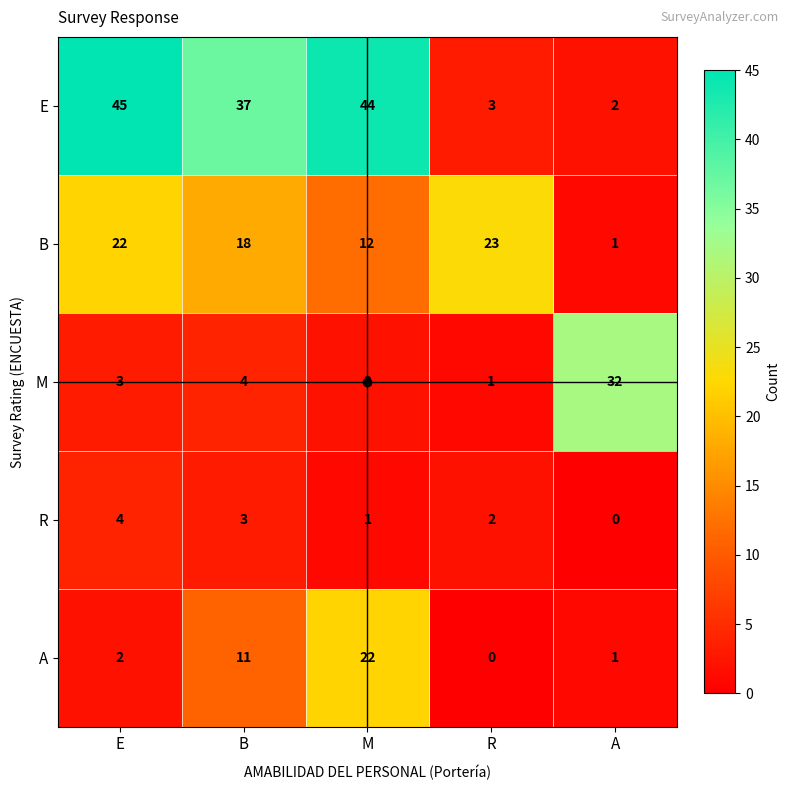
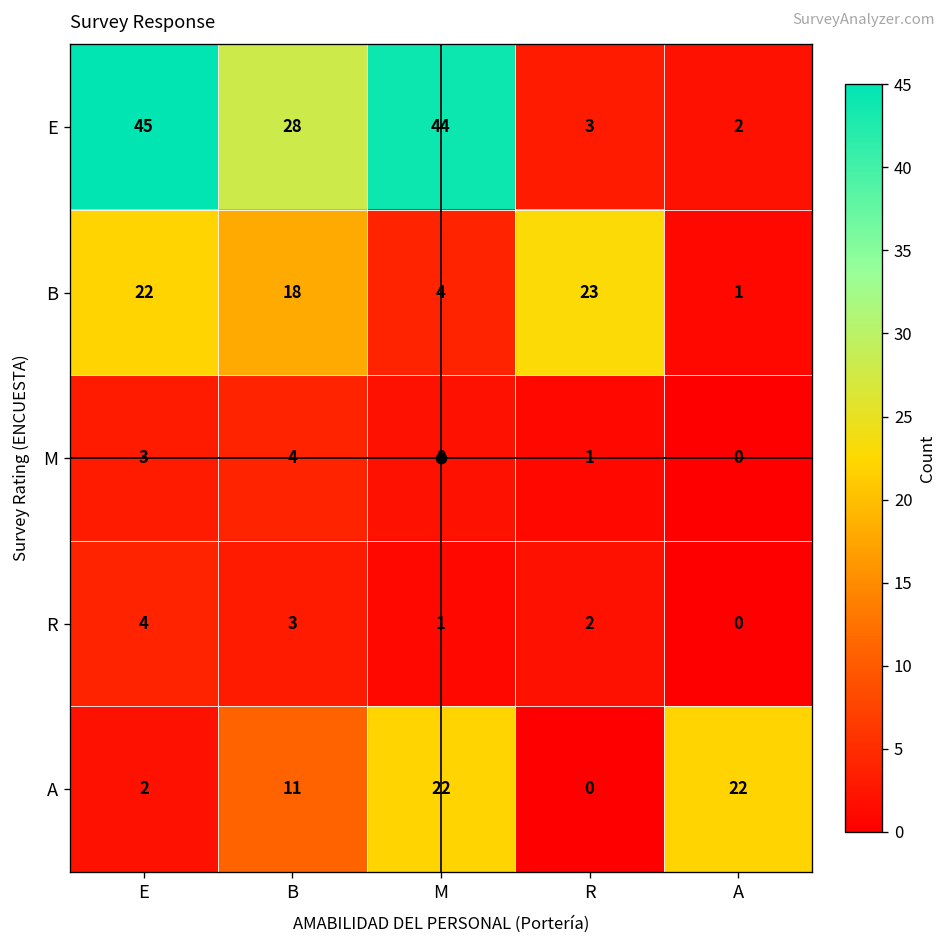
E, B: 37 -> 28
B, M: 12 -> 4
M, A: 32 -> 0
A, A: 1 -> 22
